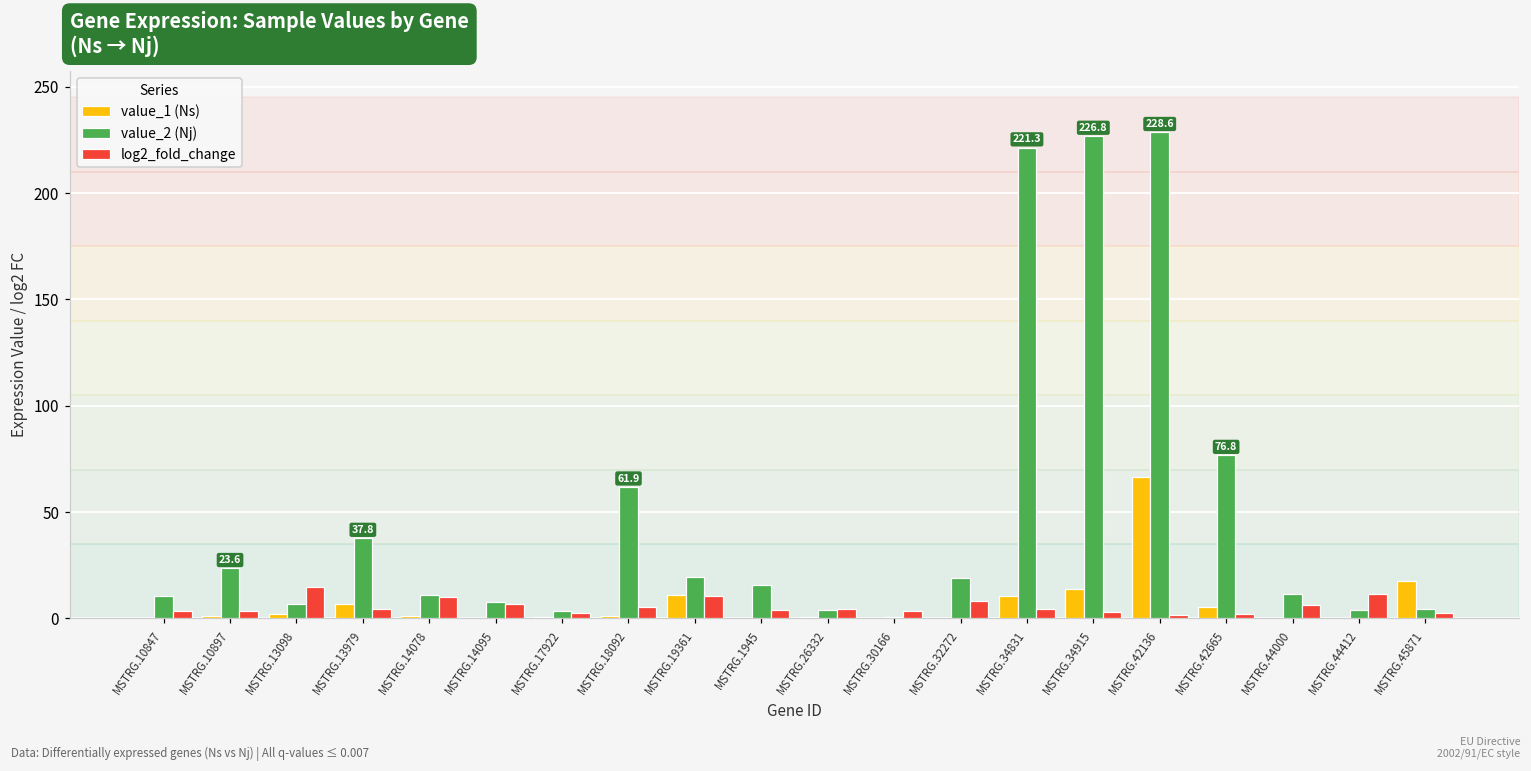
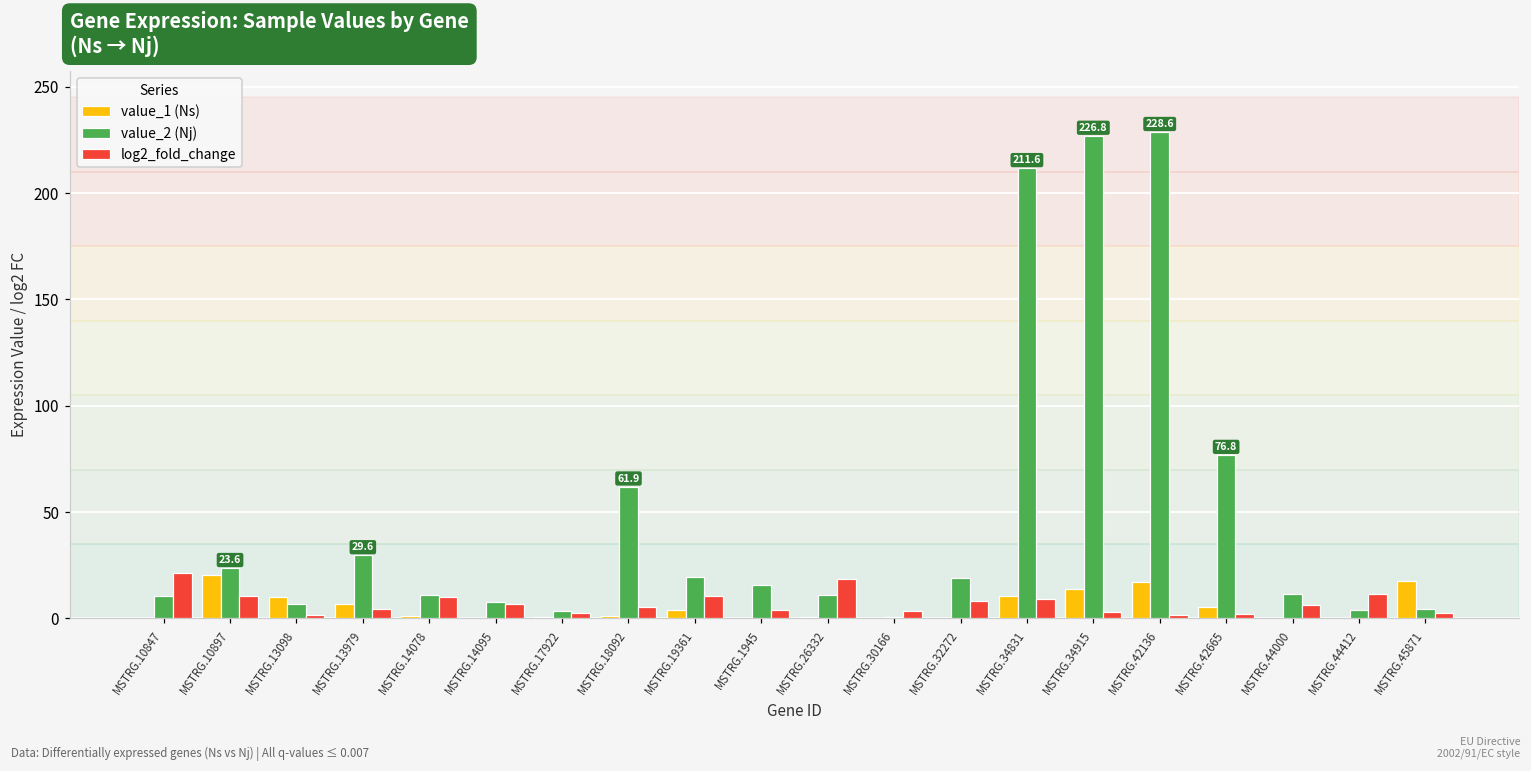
log2_fold_change, MSTRG.10847: 4 -> 22
value_1 (Ns), MSTRG.10897: 1 -> 20
log2_fold_change, MSTRG.10897: 4 -> 11
value_1 (Ns), MSTRG.13098: 2 -> 10
log2_fold_change, MSTRG.13098: 15 -> 2
value_2 (Nj), MSTRG.13979: 37.8 -> 29.6
value_1 (Ns), MSTRG.19361: 11 -> 4
value_2 (Nj), MSTRG.26332: 4 -> 11
log2_fold_change, MSTRG.26332: 5 -> 19
value_2 (Nj), MSTRG.34831: 221.3 -> 211.6
log2_fold_change, MSTRG.34831: 4 -> 9
value_1 (Ns), MSTRG.42136: 67 -> 17
